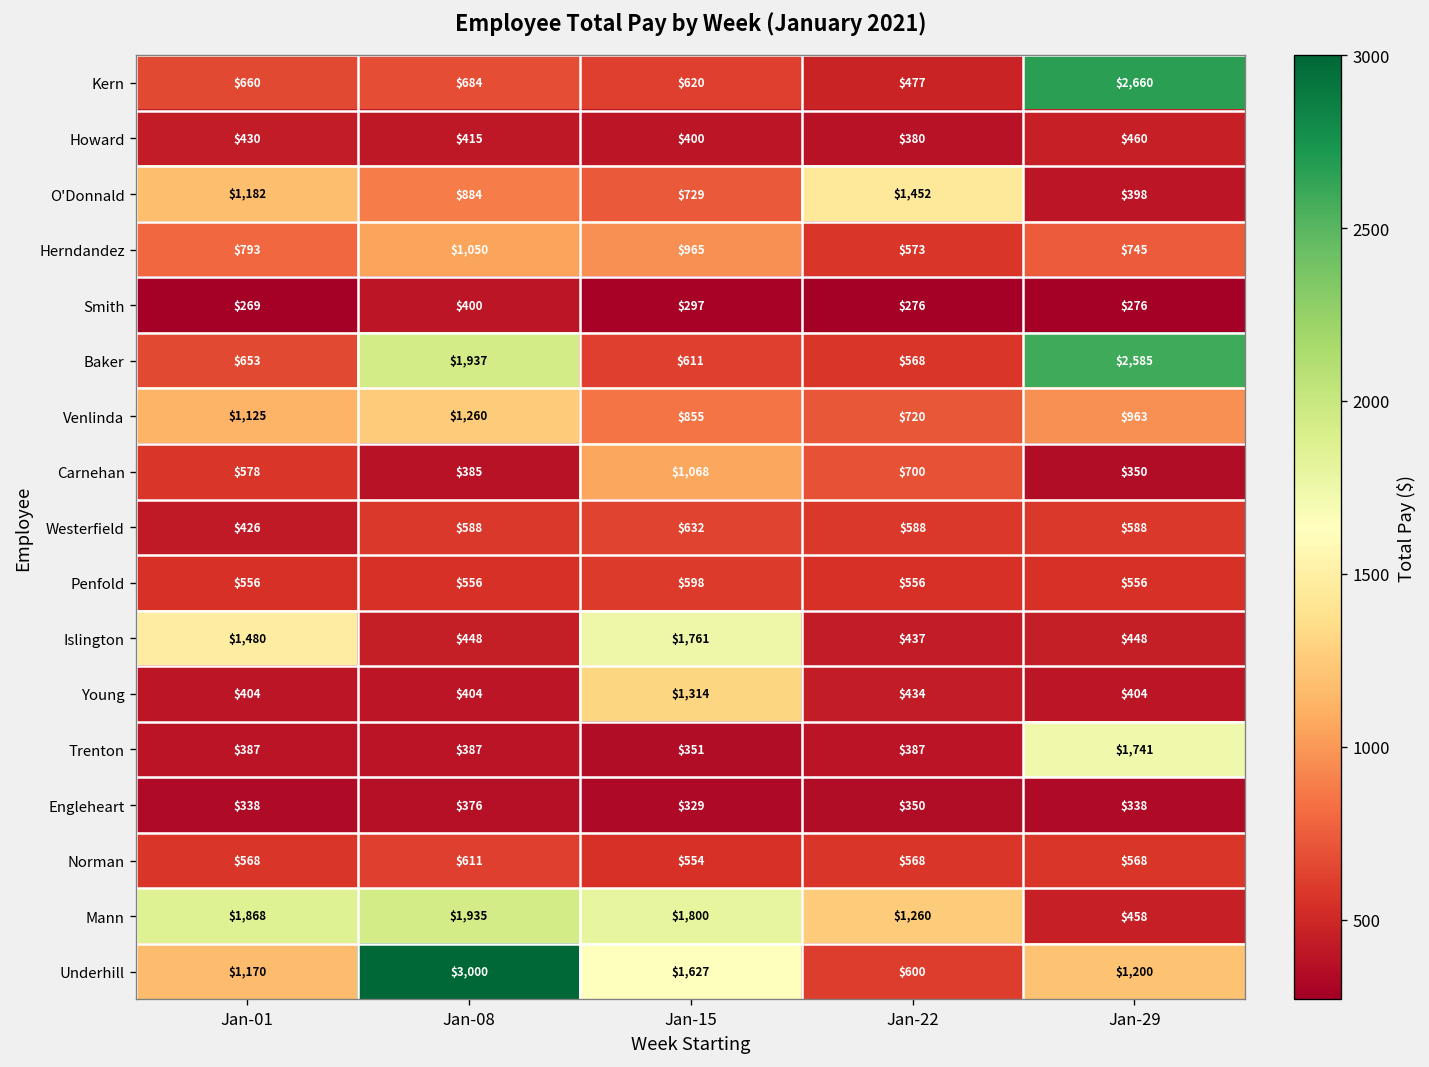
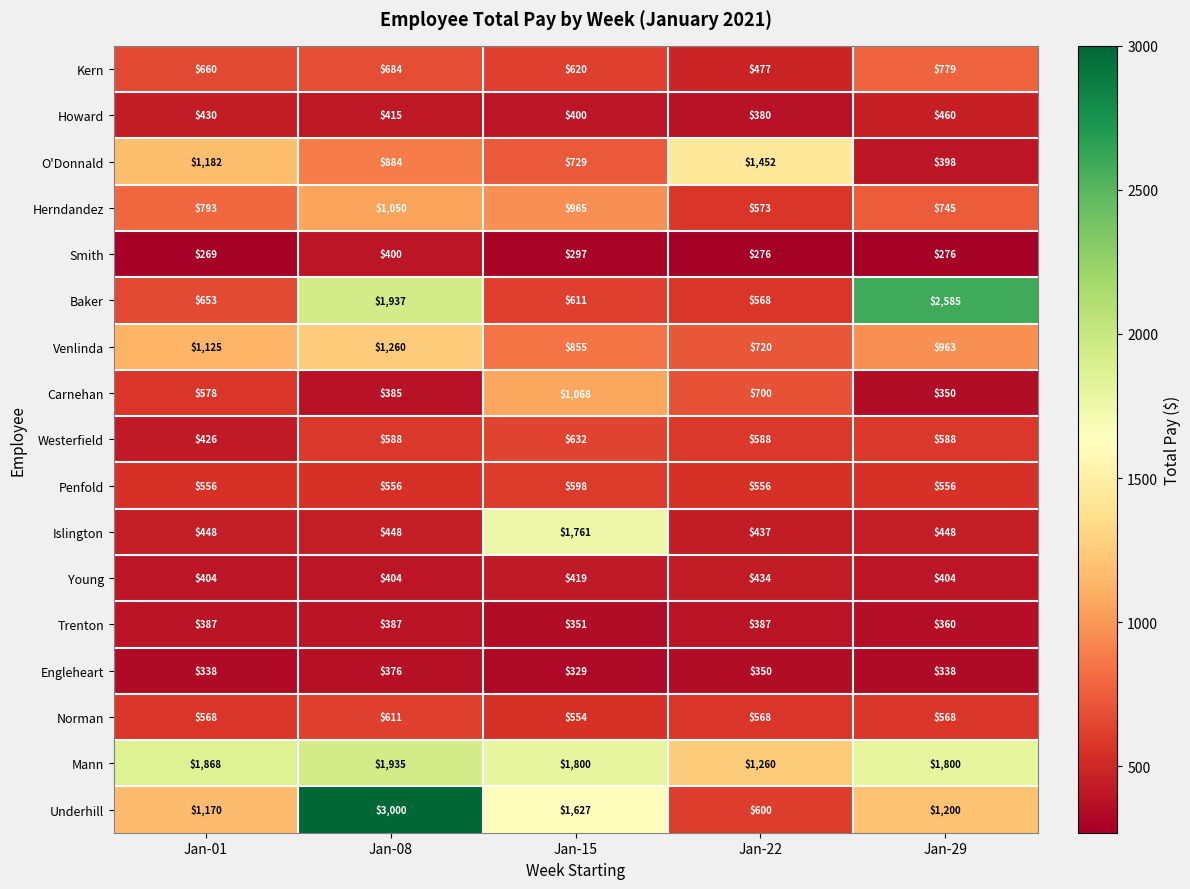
Kern, Jan-29: $2,660 -> $779
Islington, Jan-01: $1,480 -> $448
Young, Jan-15: $1,314 -> $419
Trenton, Jan-29: $1,741 -> $360
Mann, Jan-29: $458 -> $1,800
